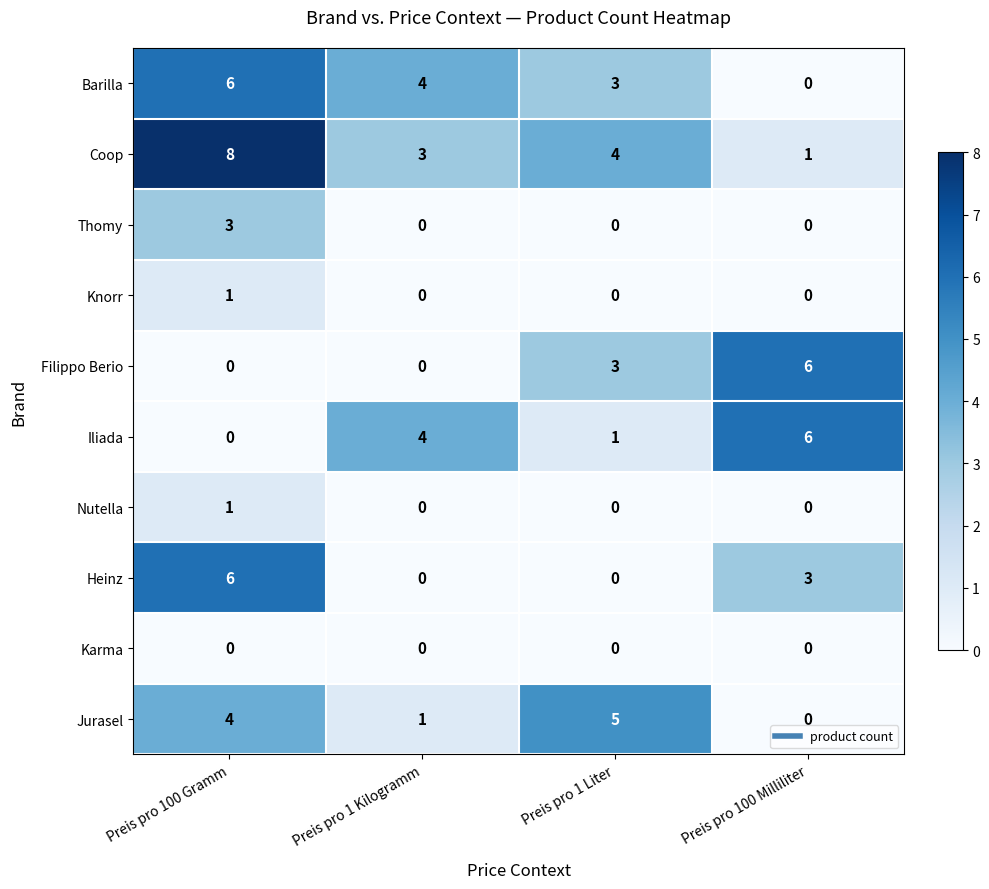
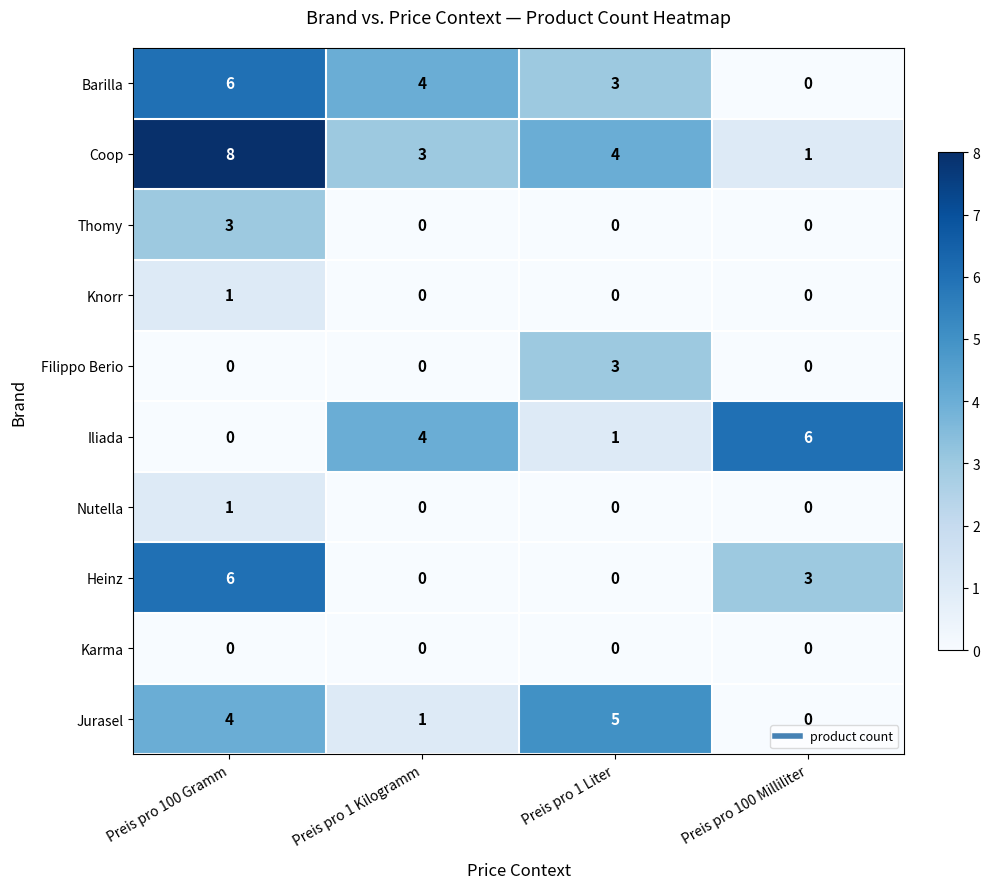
Filippo Berio, Preis pro 100 Milliliter: 6 -> 0
